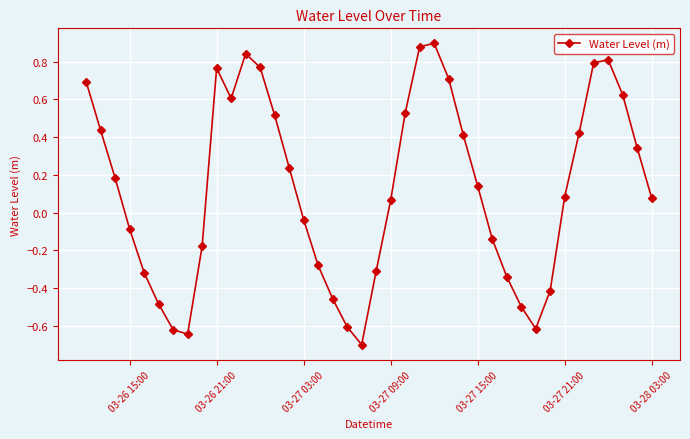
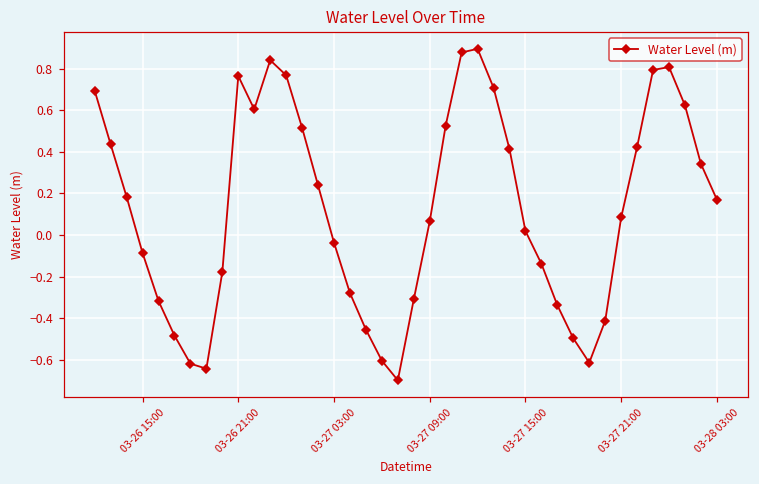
03-27 15:00: 0.14 -> 0.02
03-28 03:00: 0.08 -> 0.17
